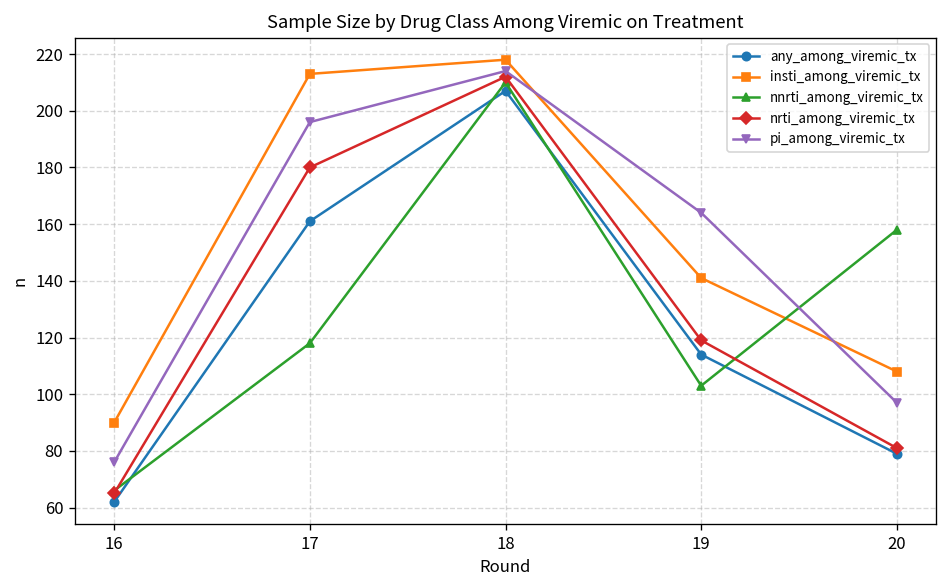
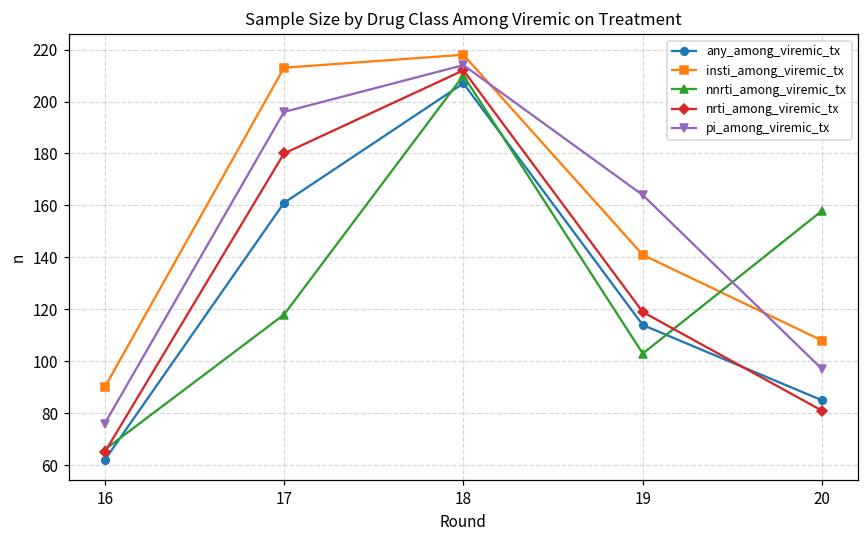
any_among_viremic_tx, 20: 79 -> 85
